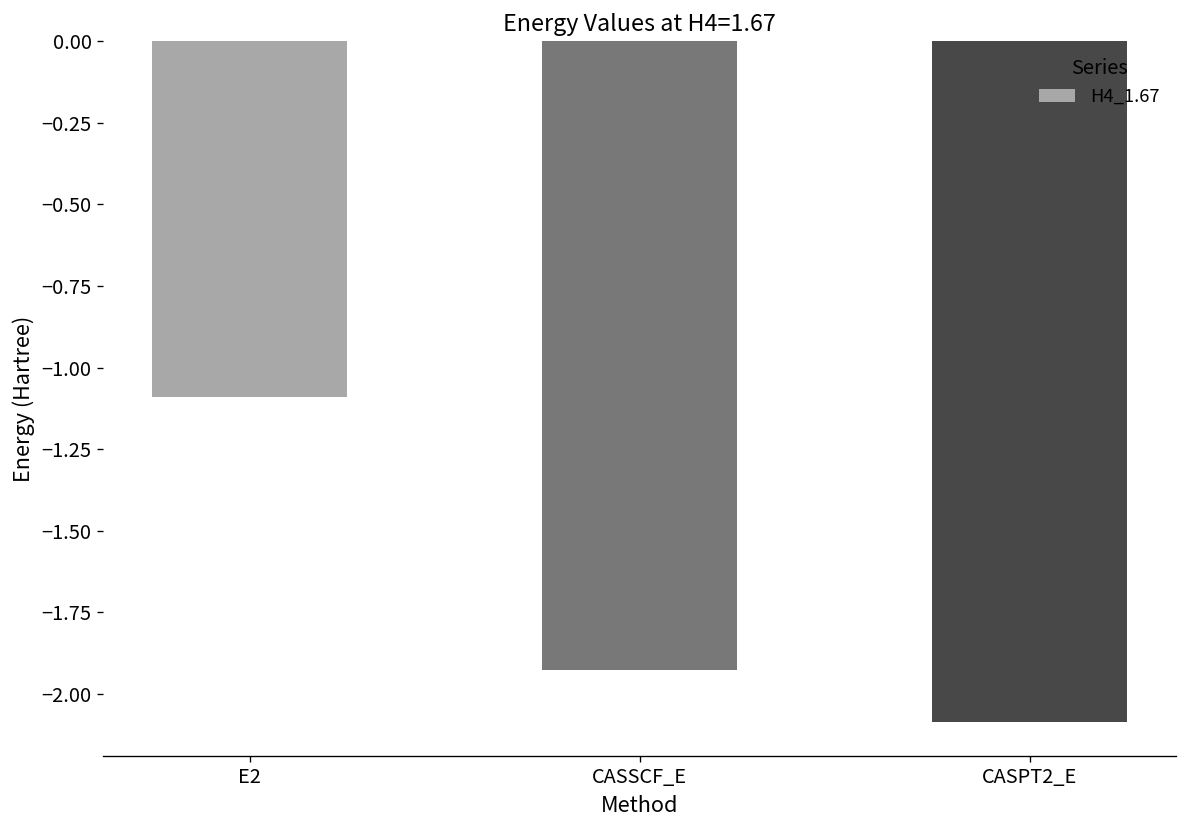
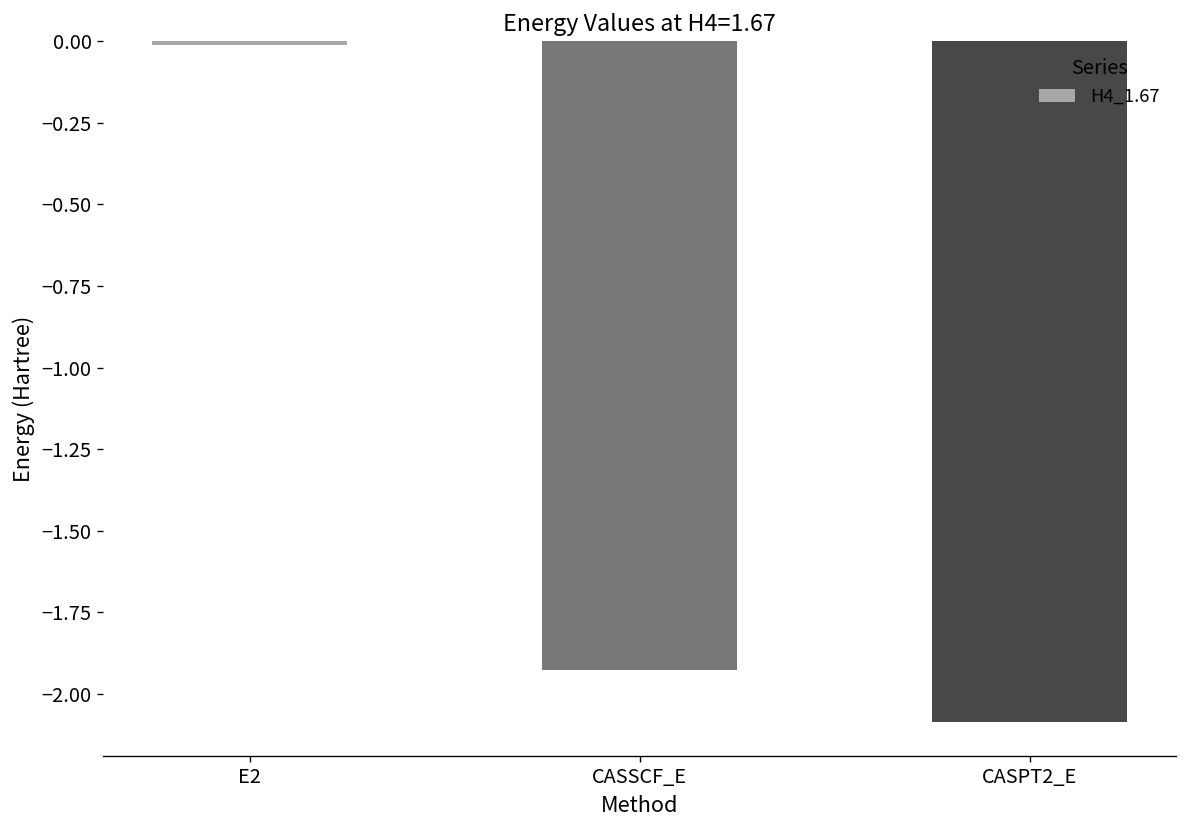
E2: -1.09 -> -0.01
